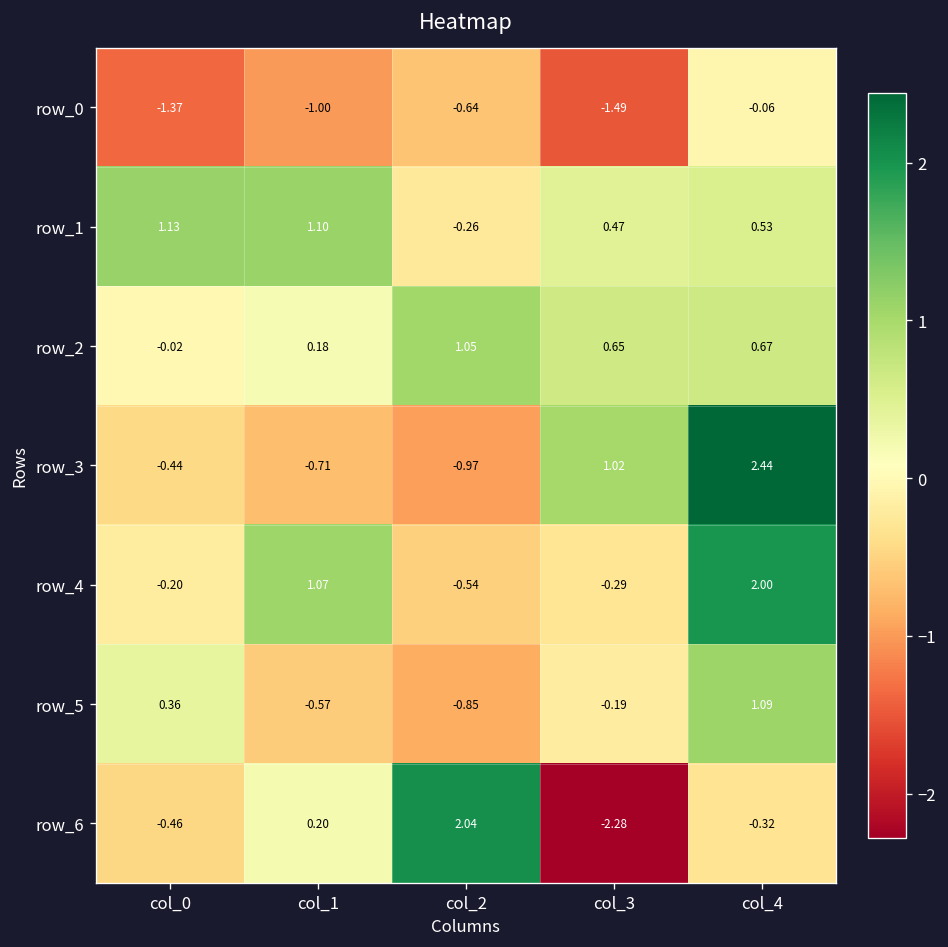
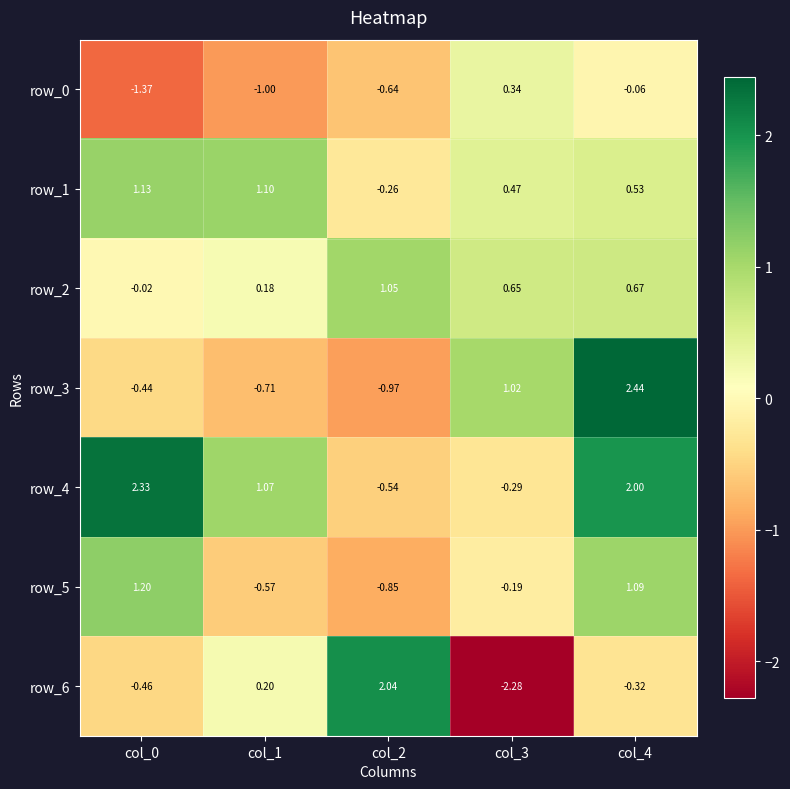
row_0, col_3: -1.49 -> 0.34
row_4, col_0: -0.20 -> 2.33
row_5, col_0: 0.36 -> 1.20
